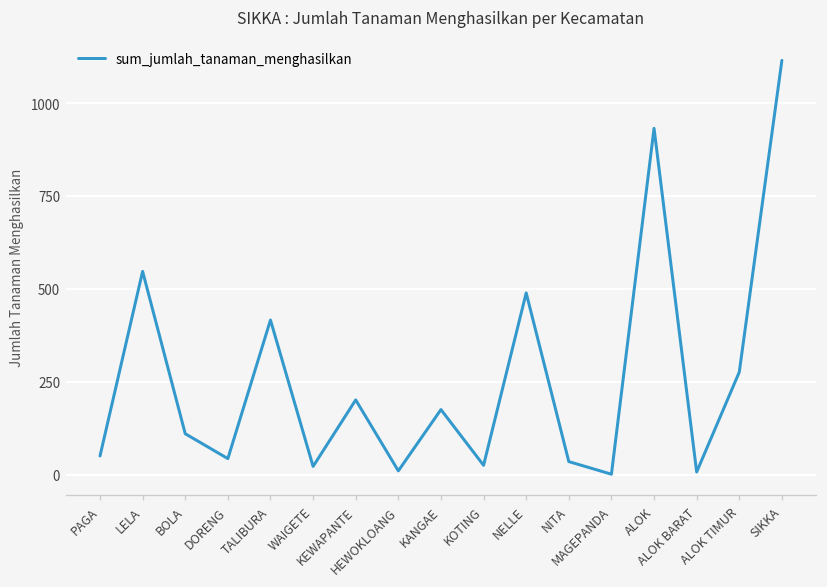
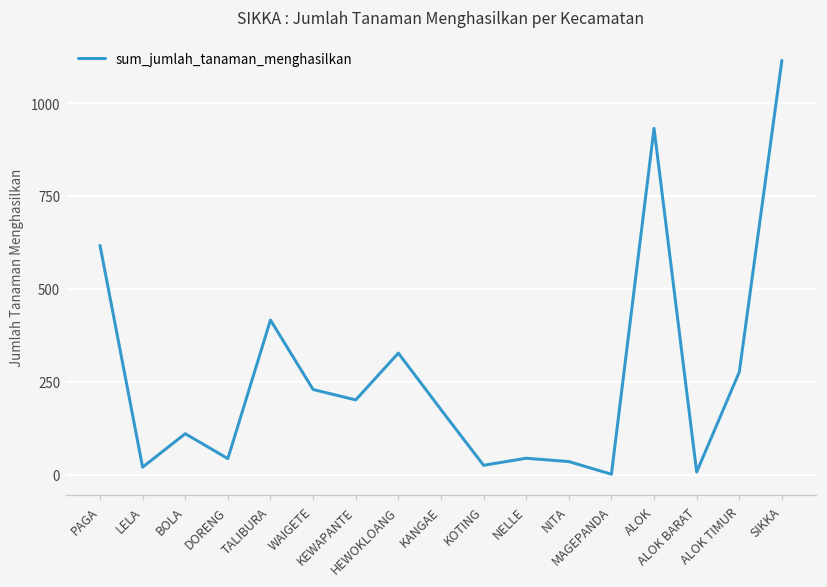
PAGA: 50 -> 620
LELA: 550 -> 20
WAIGETE: 20 -> 230
HEWOKLOANG: 10 -> 330
NELLE: 490 -> 40
